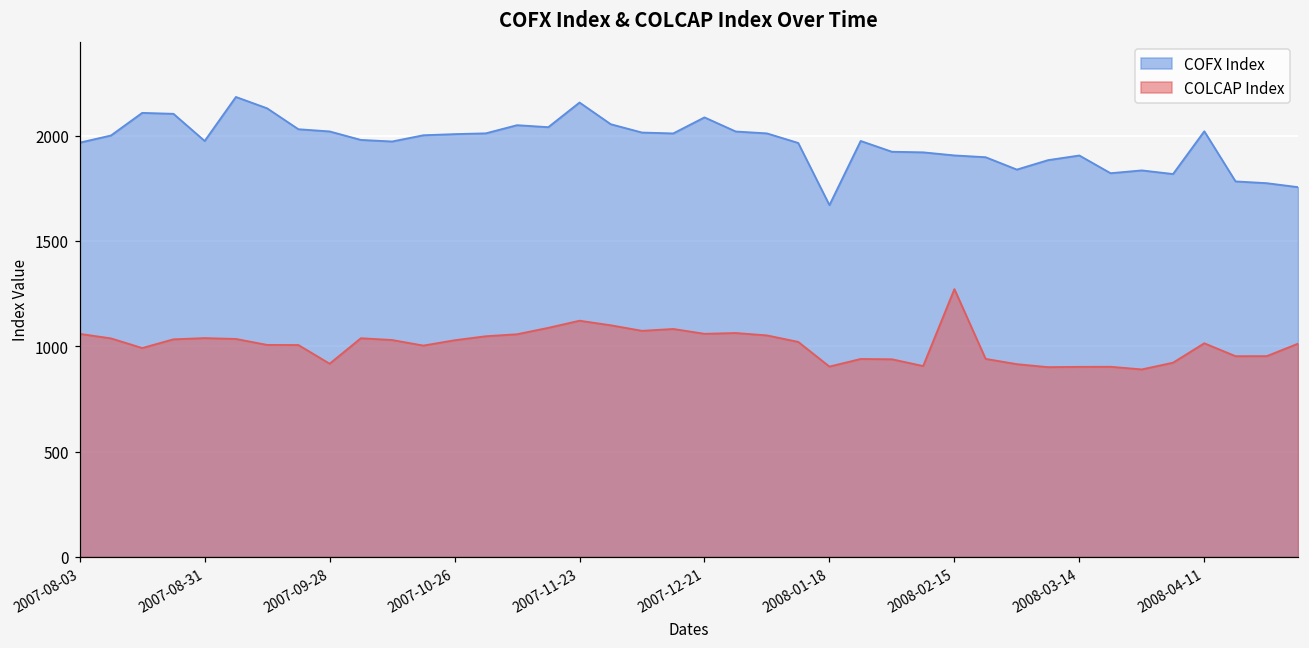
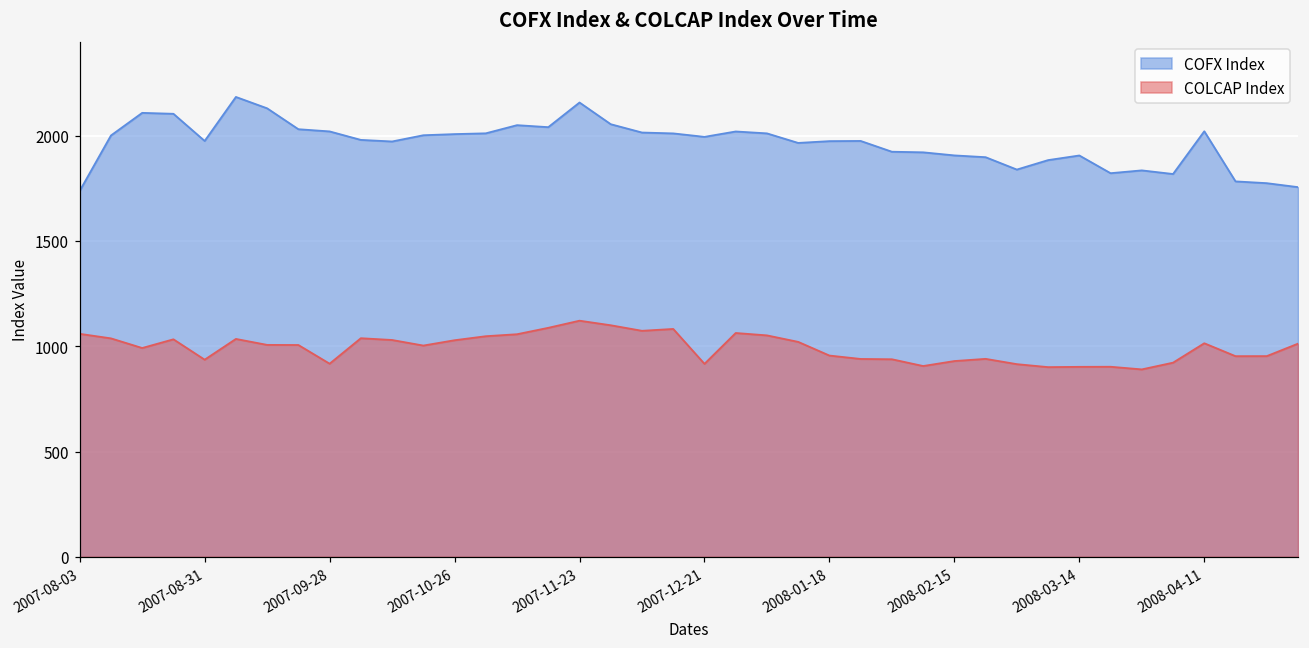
COFX Index, 2007-08-03: 1970 -> 1740
COLCAP Index, 2007-08-31: 1040 -> 940
COFX Index, 2007-12-21: 2090 -> 1990
COLCAP Index, 2007-12-21: 1060 -> 920
COFX Index, 2008-01-18: 1670 -> 1970
COLCAP Index, 2008-01-18: 900 -> 960
COLCAP Index, 2008-02-15: 1270 -> 930
